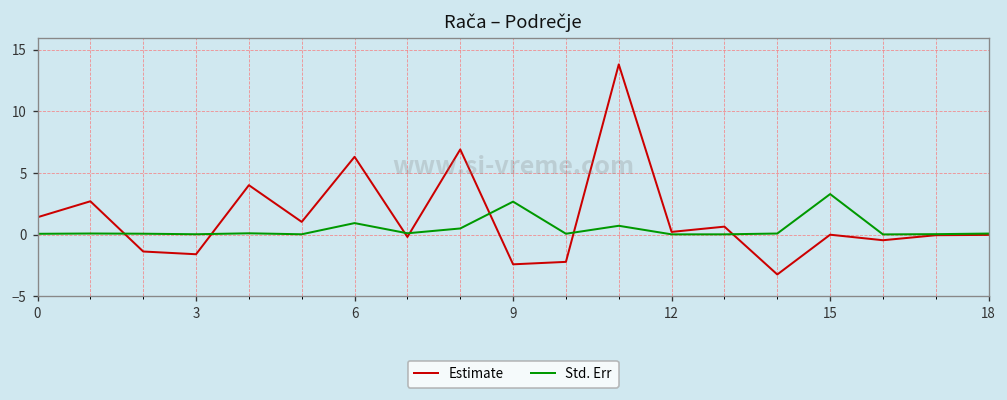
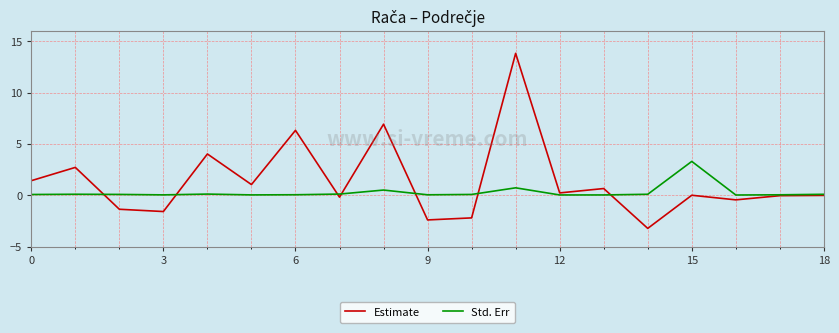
Std. Err, 6: 0.9 -> 0.0
Std. Err, 9: 2.7 -> 0.0
